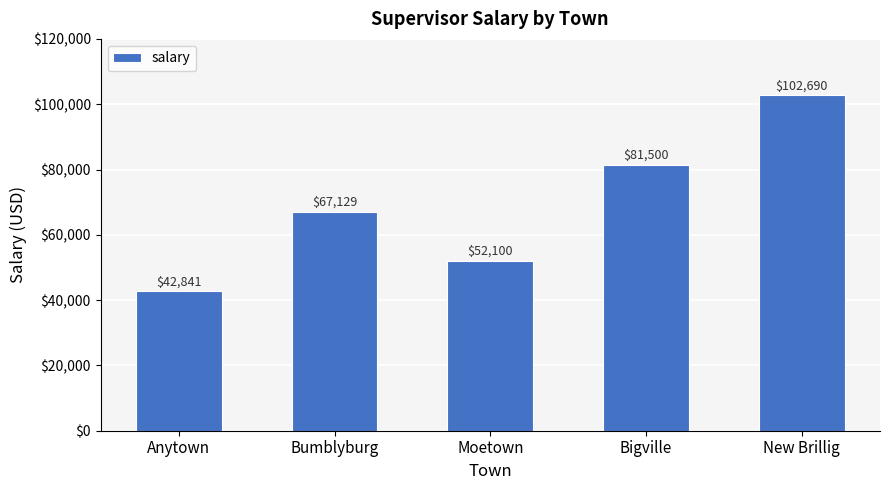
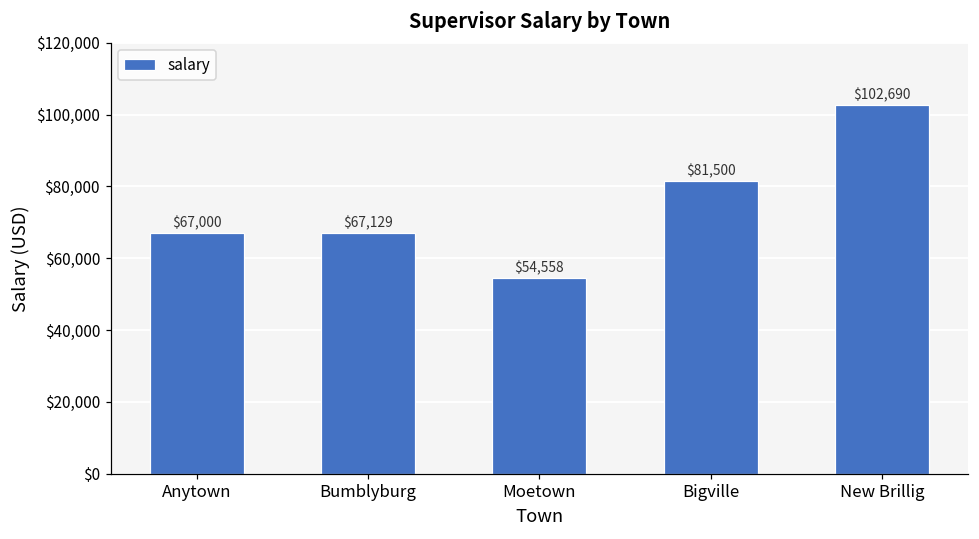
Anytown: $42,841 -> $67,000
Moetown: $52,100 -> $54,558
